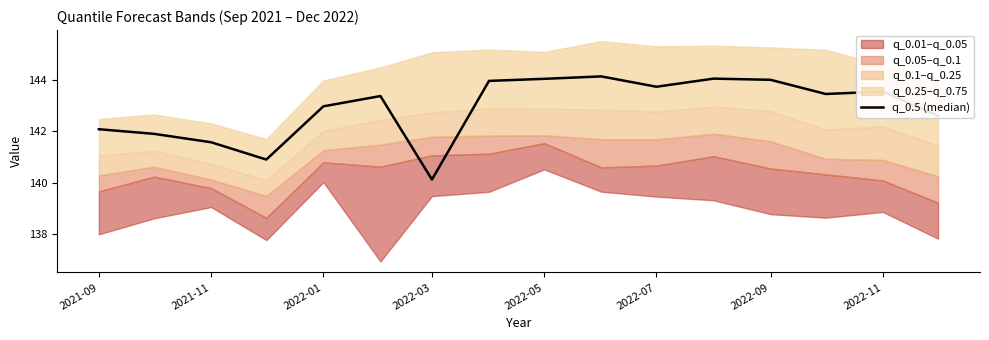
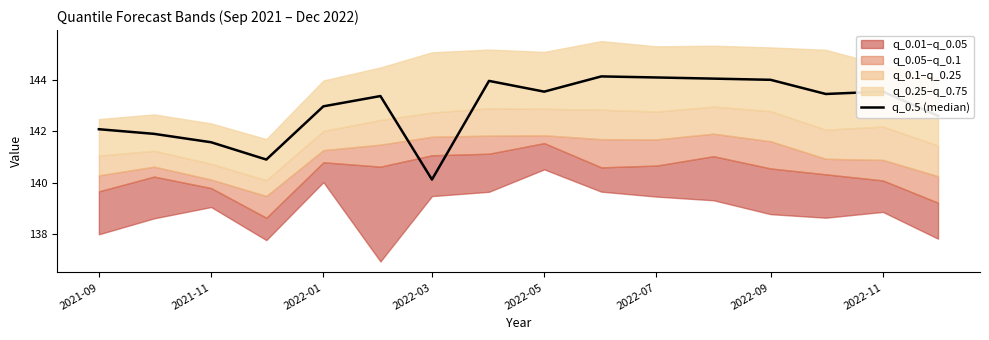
q_0.5 (median), 2022-05: 144.0 -> 143.5
q_0.5 (median), 2022-07: 143.7 -> 144.1
